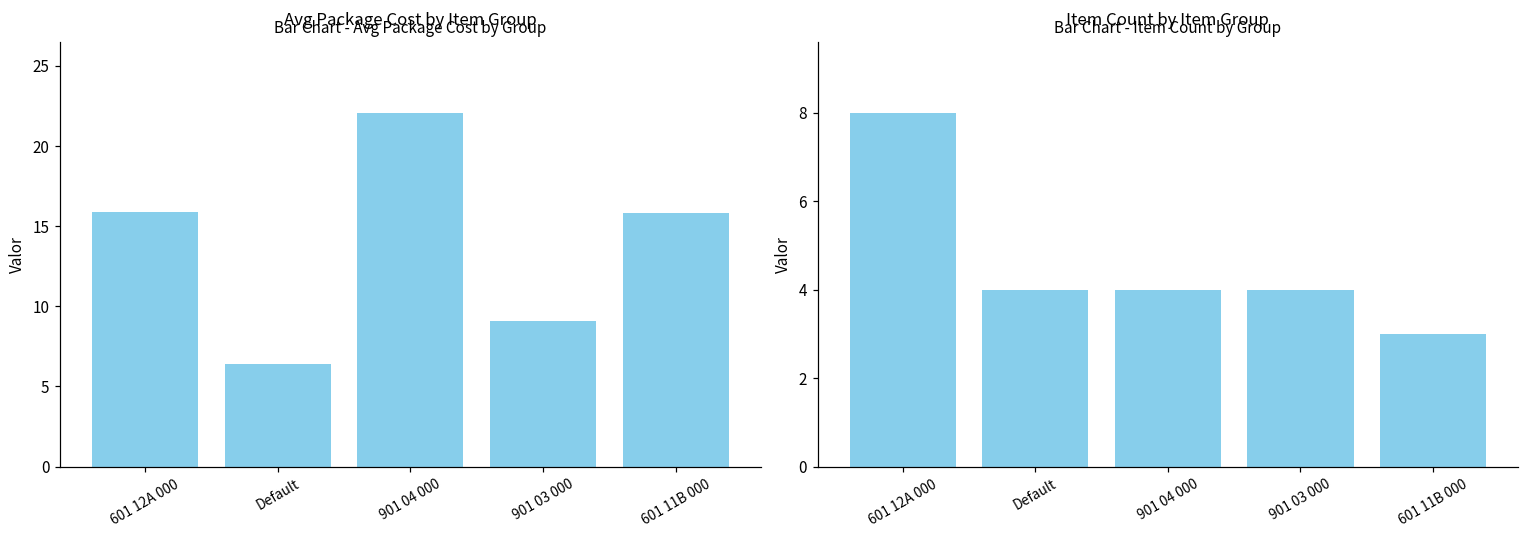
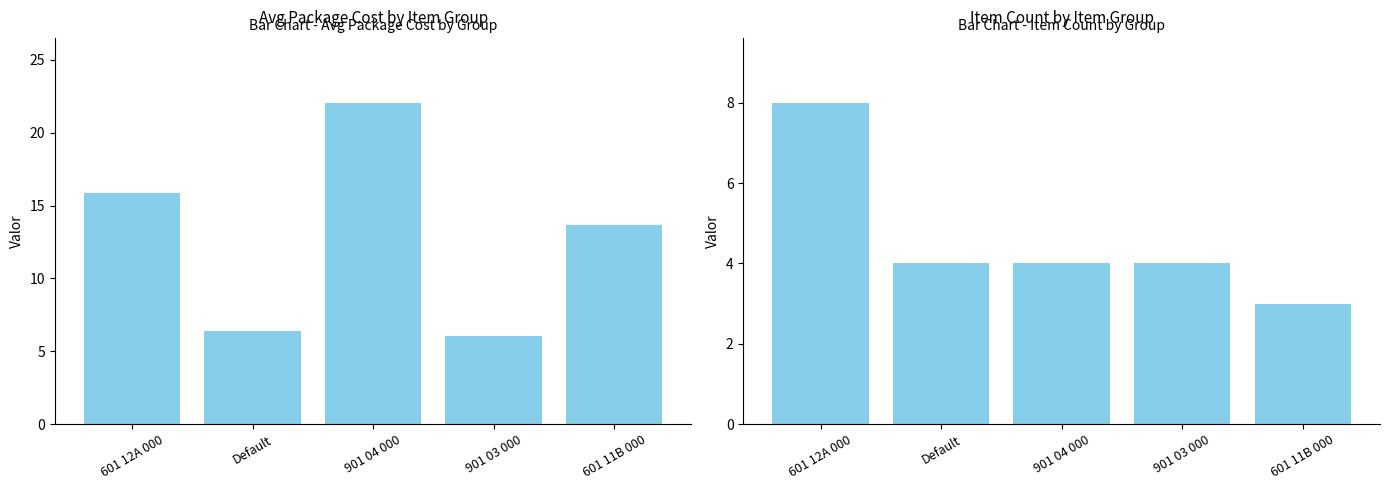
Bar Chart - Avg Package Cost by Group, 901 03 000: 9.1 -> 6.1
Bar Chart - Avg Package Cost by Group, 601 11B 000: 15.8 -> 13.7
